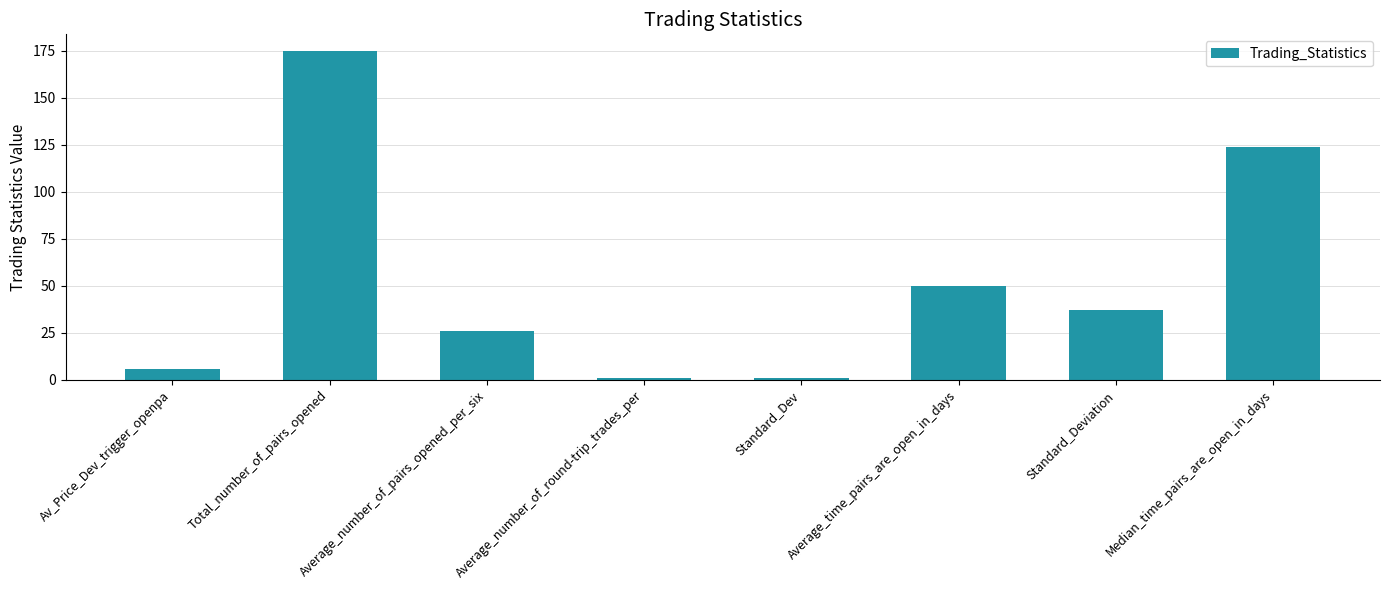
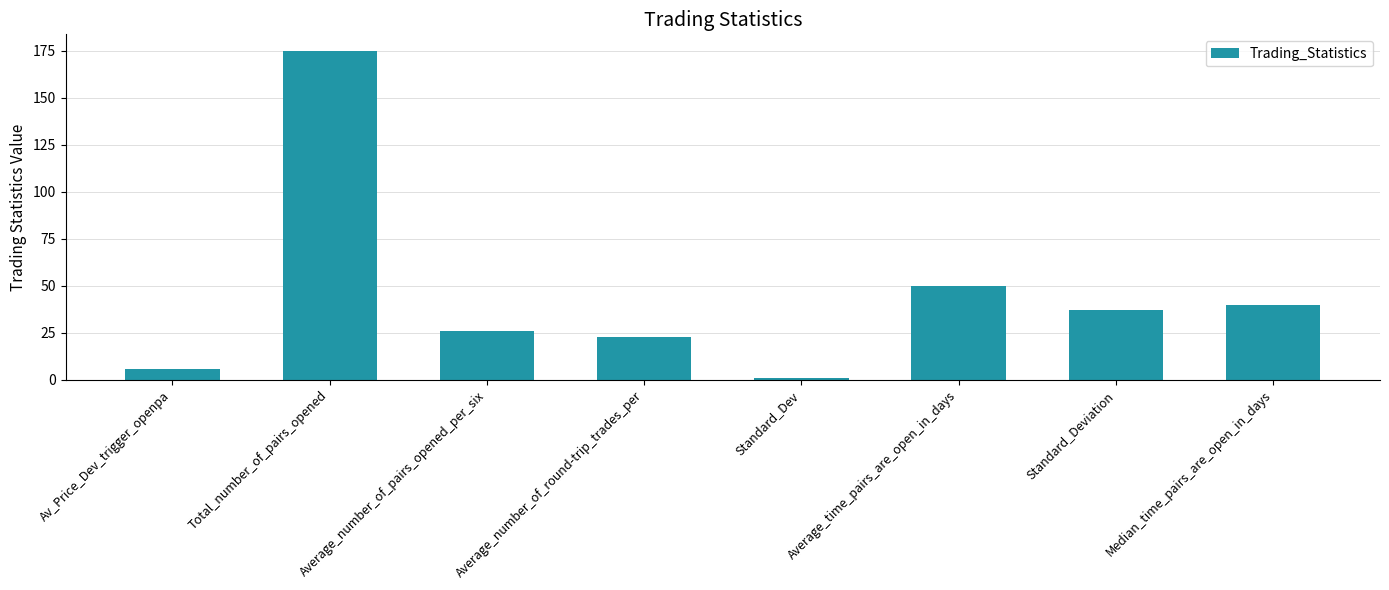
Average_number_of_round-trip_trades_per: 1 -> 23
Median_time_pairs_are_open_in_days: 124 -> 40
